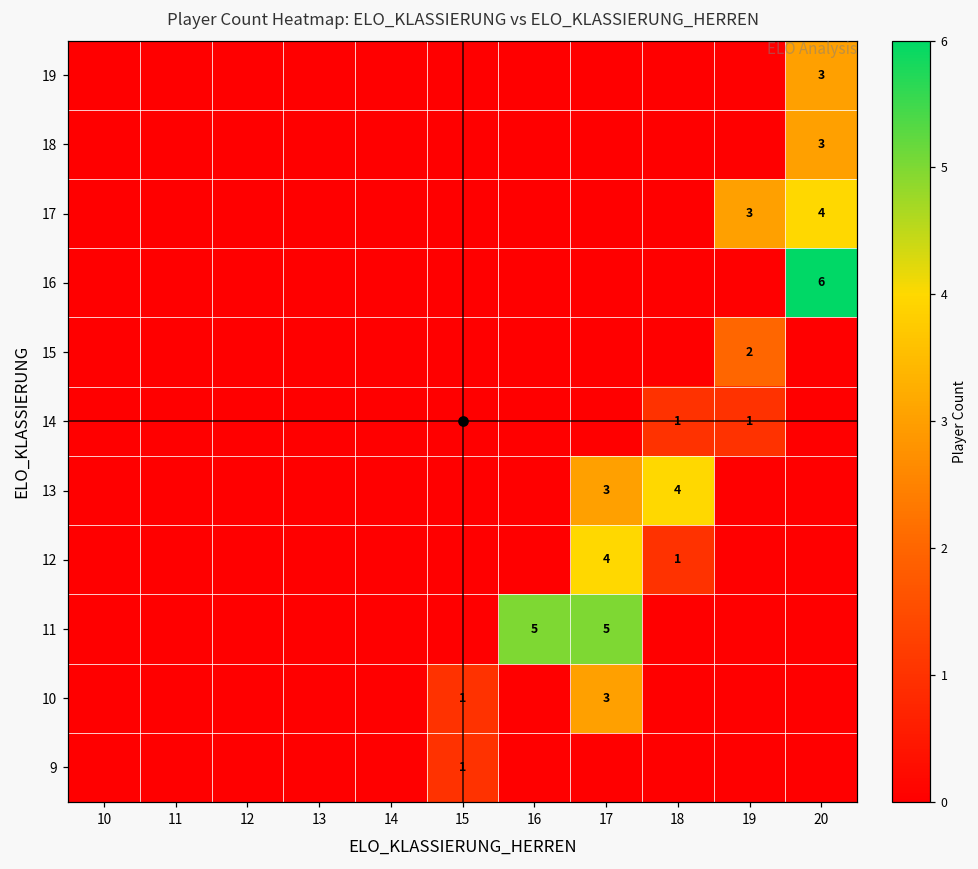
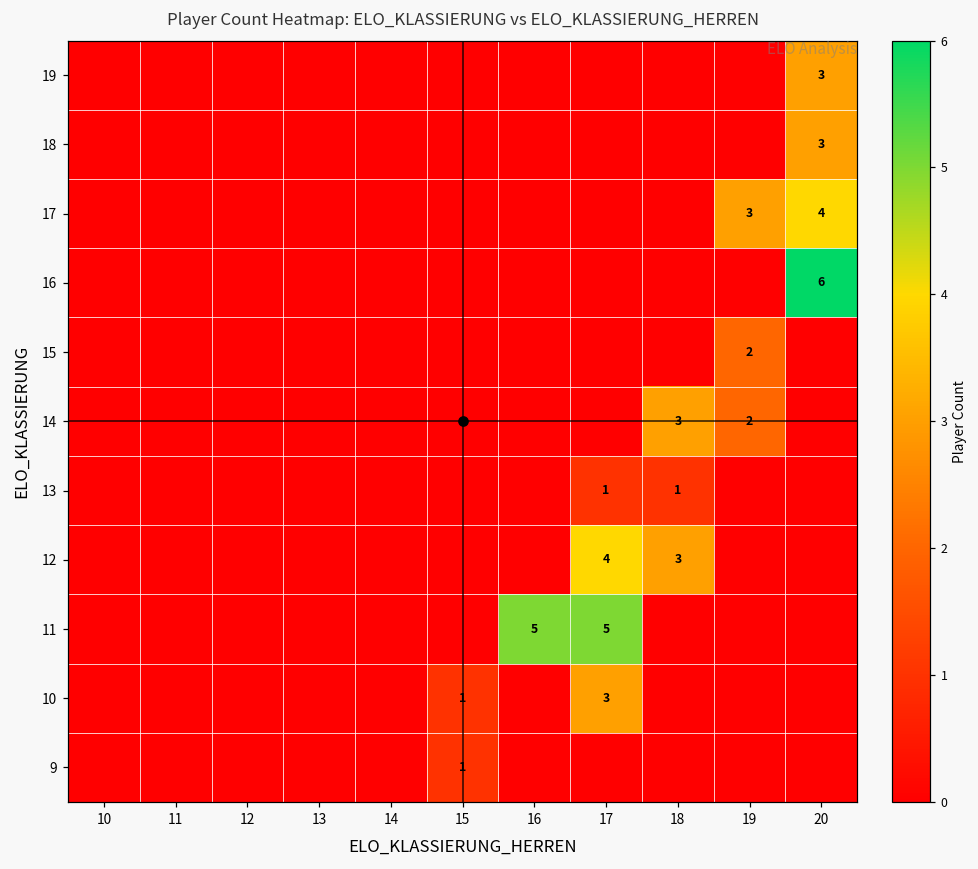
14, 18: 1 -> 3
14, 19: 1 -> 2
13, 17: 3 -> 1
13, 18: 4 -> 1
12, 18: 1 -> 3
